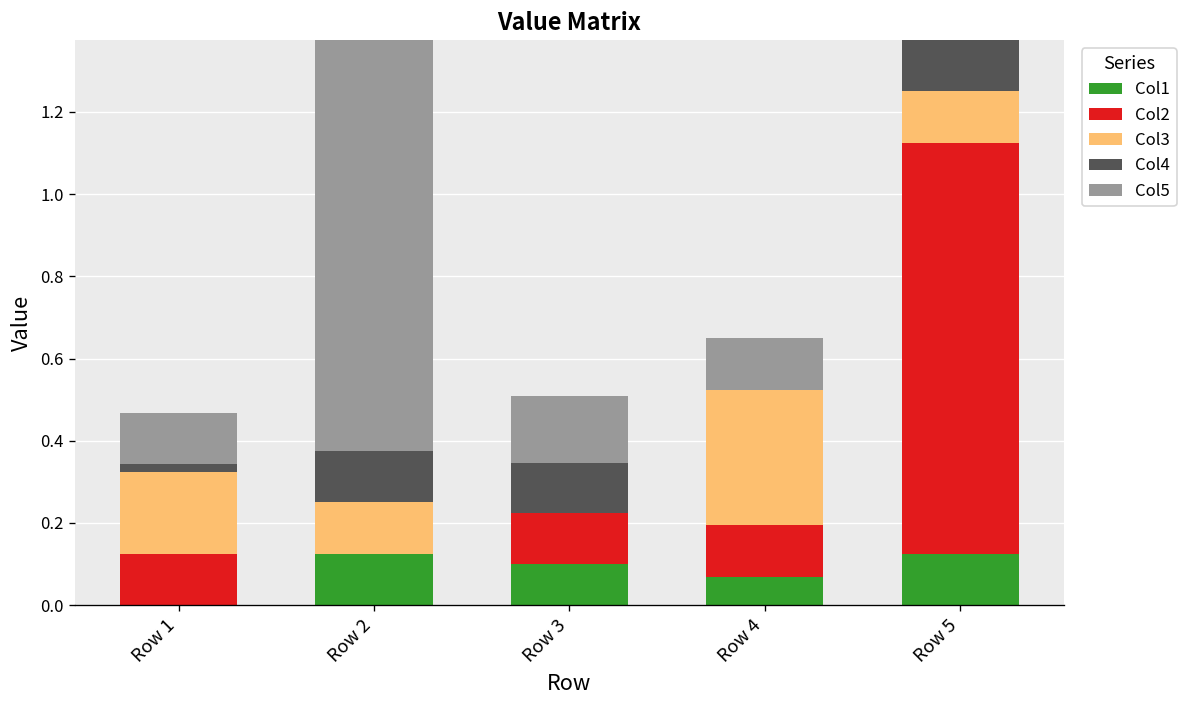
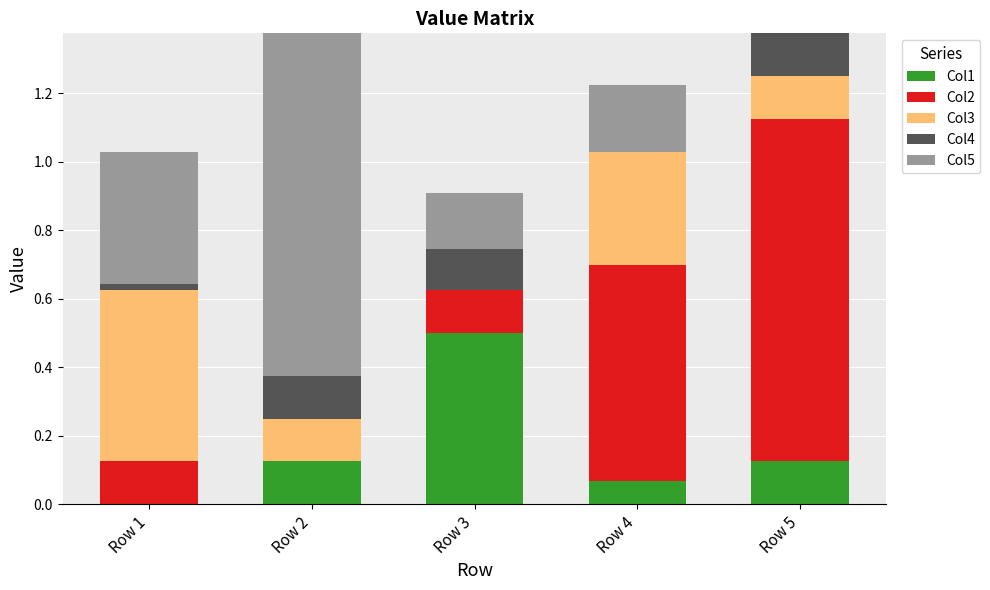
Col3, Row 1: 0.2 -> 0.5
Col5, Row 1: 0.13 -> 0.39
Col1, Row 3: 0.1 -> 0.5
Col2, Row 4: 0.13 -> 0.63
Col5, Row 4: 0.13 -> 0.20
